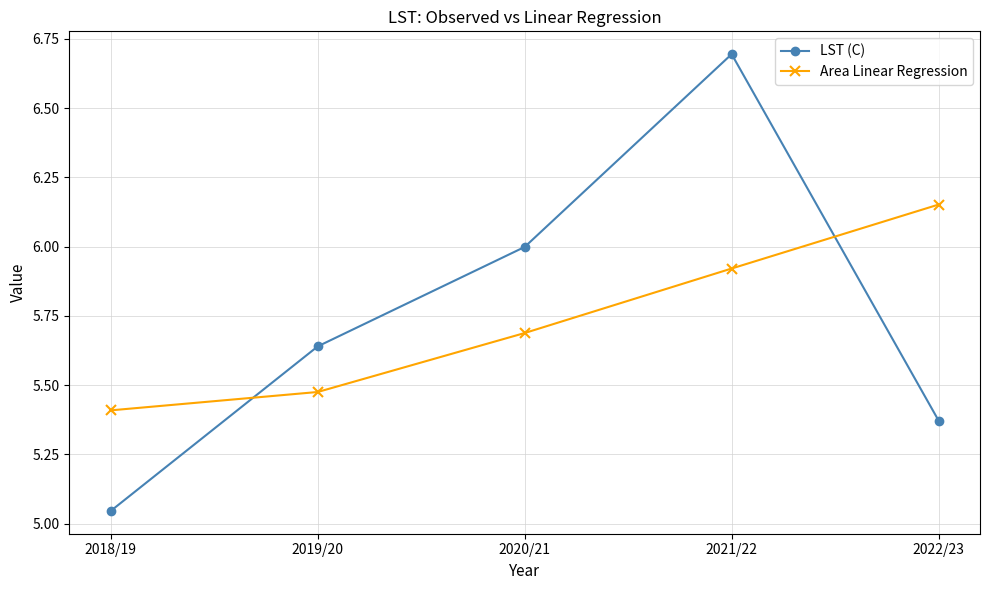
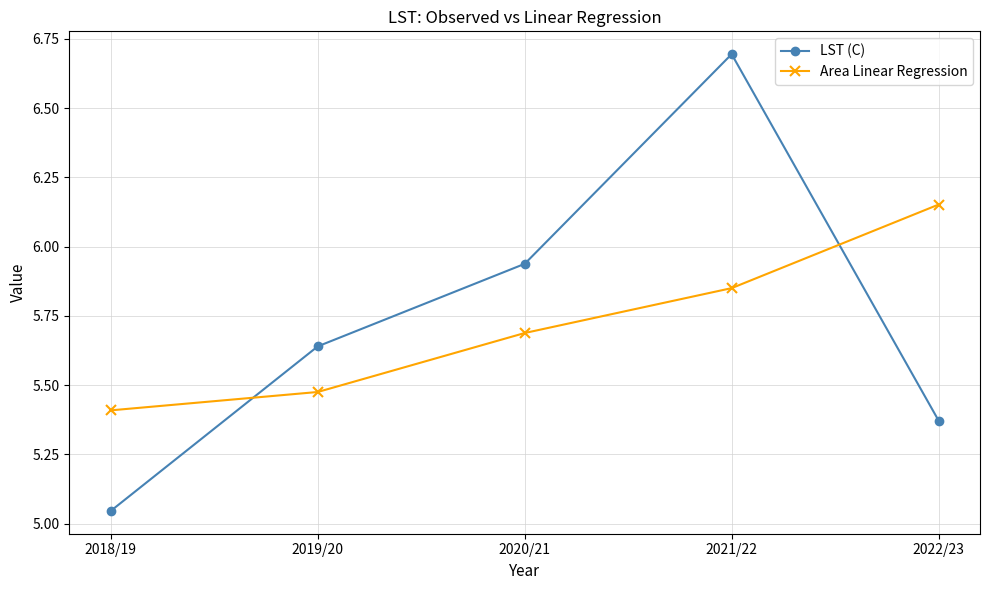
LST (C), 2020/21: 6.00 -> 5.94
Area Linear Regression, 2021/22: 5.92 -> 5.85
